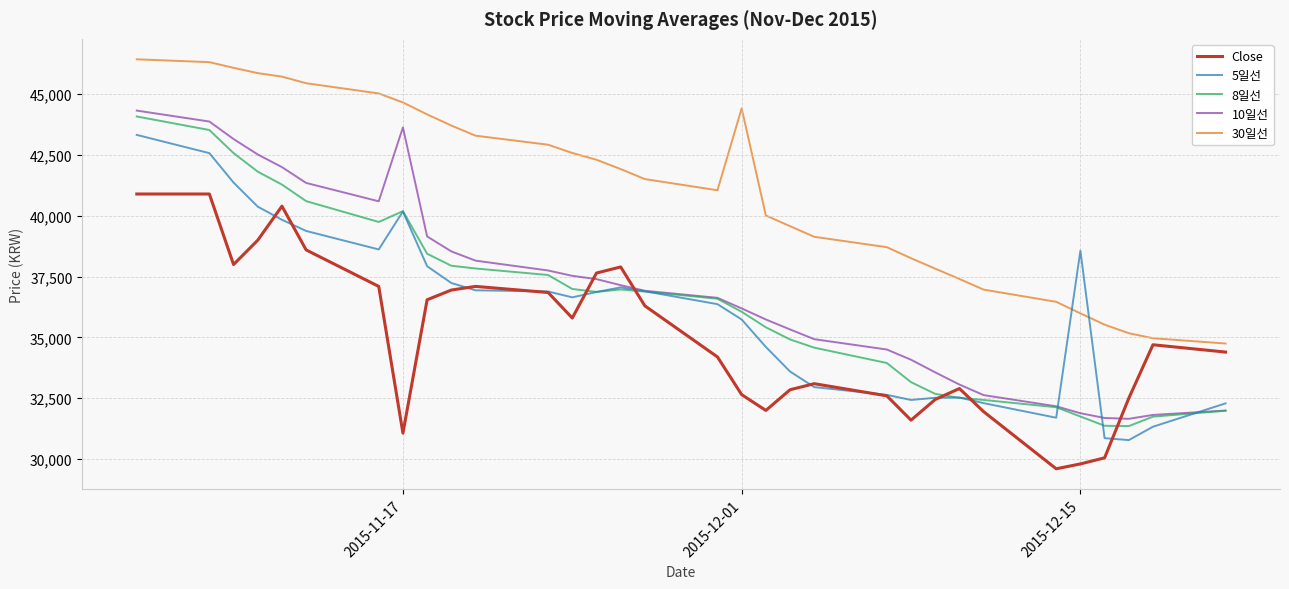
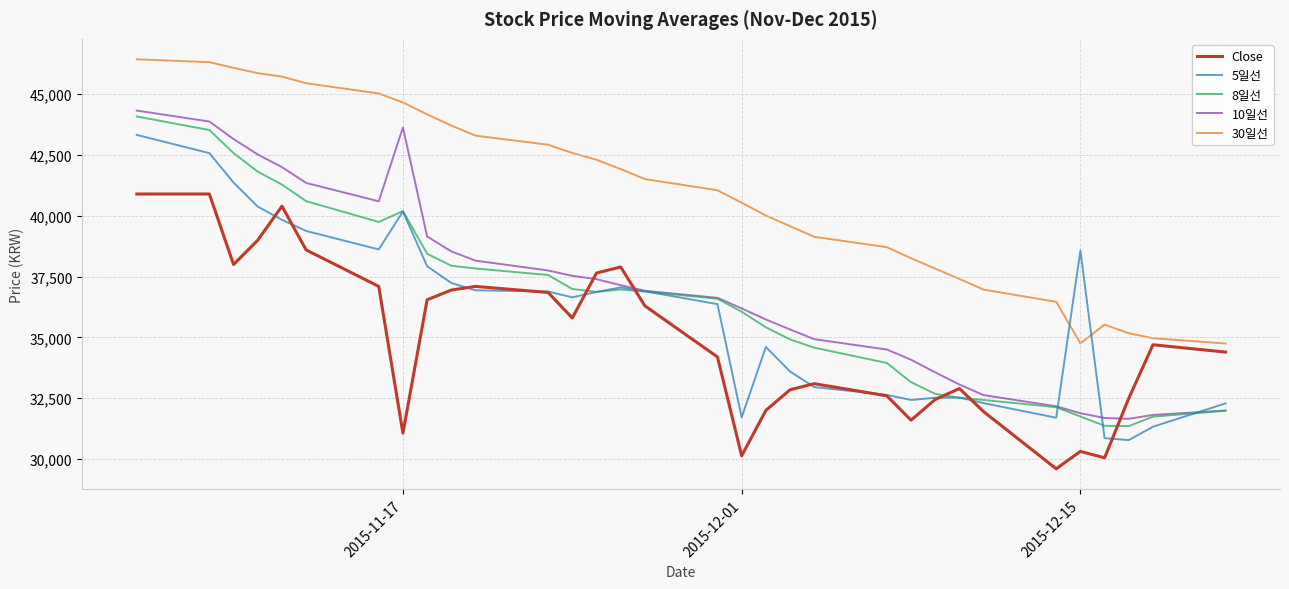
Close, 2015-12-01: 32,700 -> 30,100
5일선, 2015-12-01: 35,700 -> 31,700
30일선, 2015-12-01: 44,400 -> 40,500
Close, 2015-12-15: 29,800 -> 30,300
30일선, 2015-12-15: 36,000 -> 34,800
